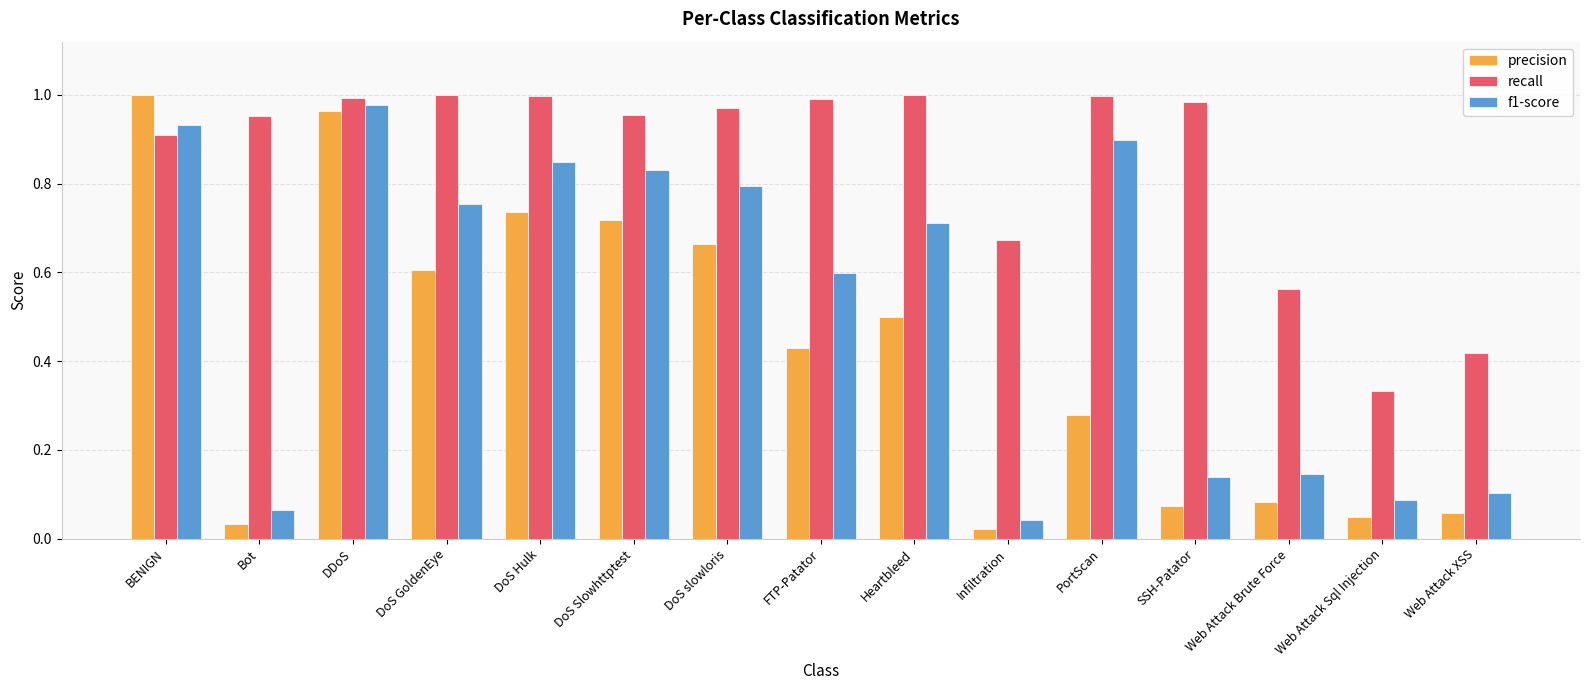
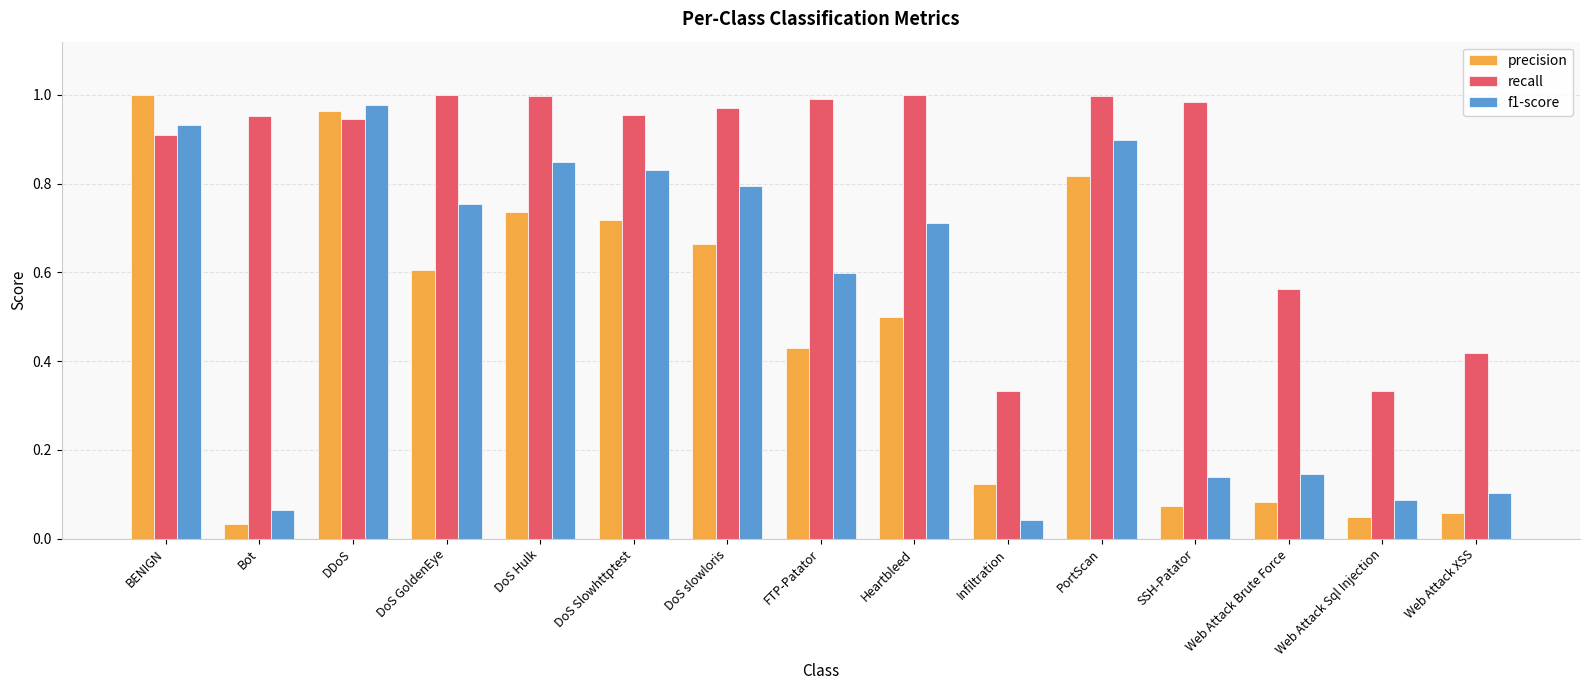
recall, DDoS: 0.99 -> 0.95
precision, Infiltration: 0.02 -> 0.12
recall, Infiltration: 0.67 -> 0.33
precision, PortScan: 0.28 -> 0.82
